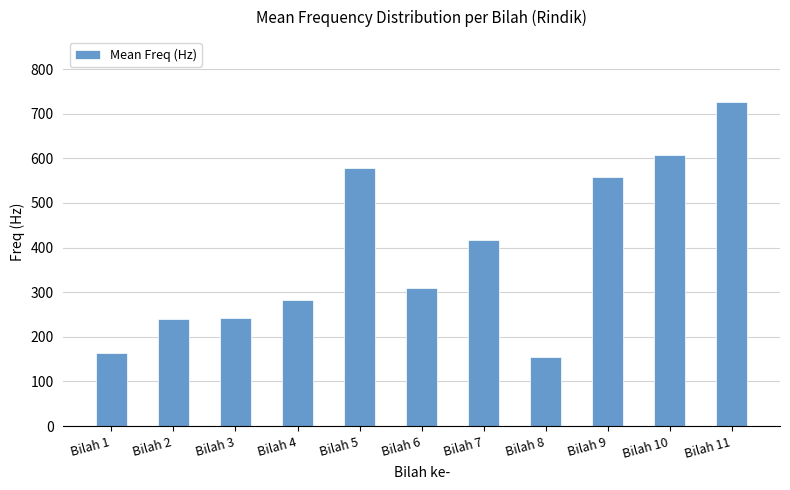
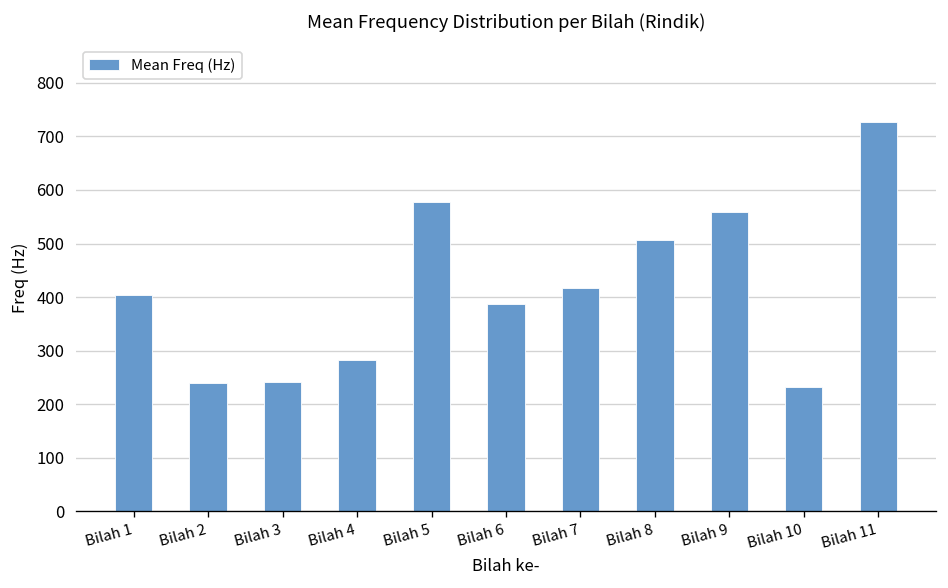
Bilah 1: 160 -> 400
Bilah 6: 310 -> 390
Bilah 8: 150 -> 510
Bilah 10: 610 -> 230
